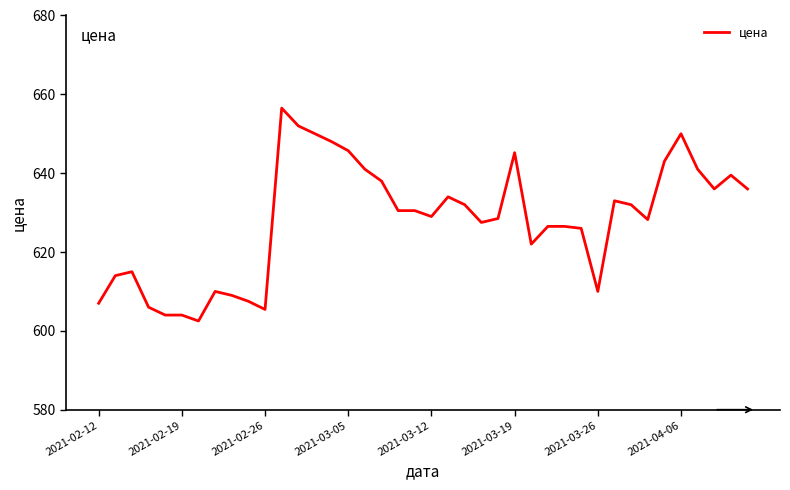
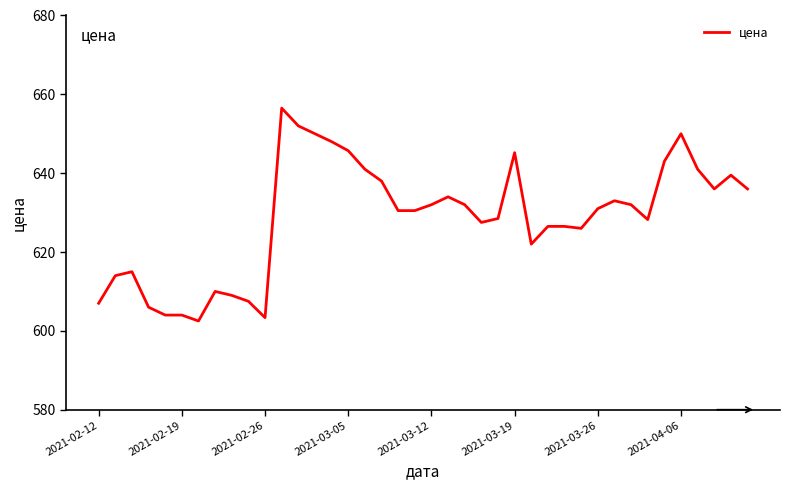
2021-02-26: 605 -> 603
2021-03-12: 629 -> 632
2021-03-26: 610 -> 631
